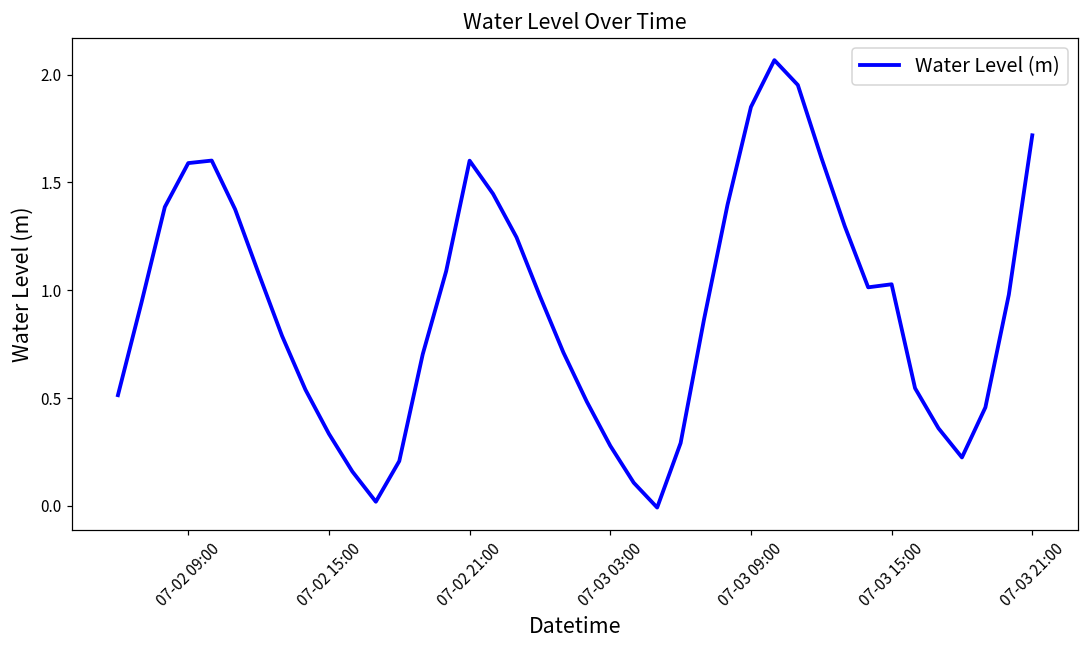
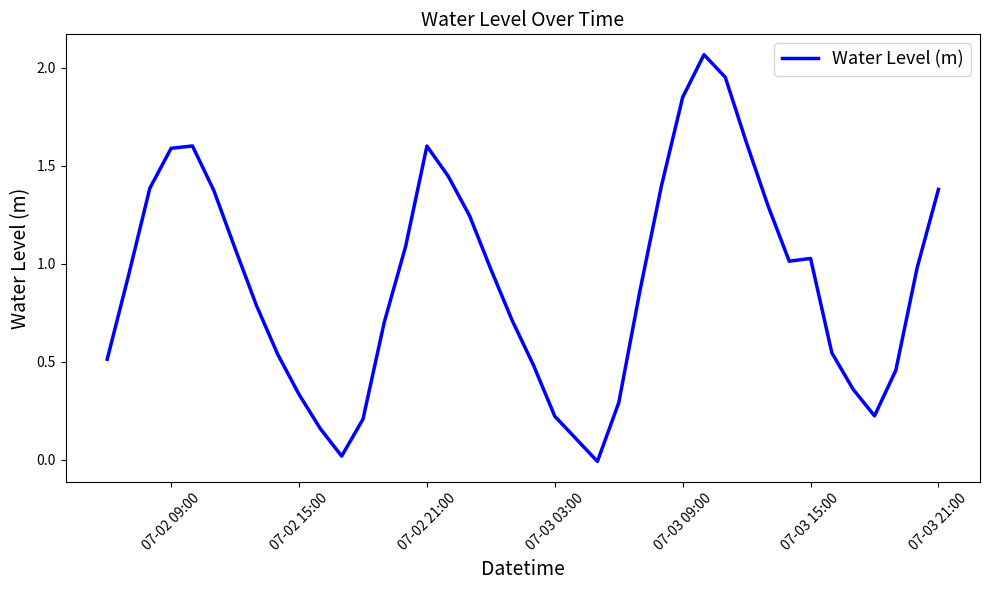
07-03 03:00: 0.28 -> 0.22
07-03 21:00: 1.72 -> 1.38
